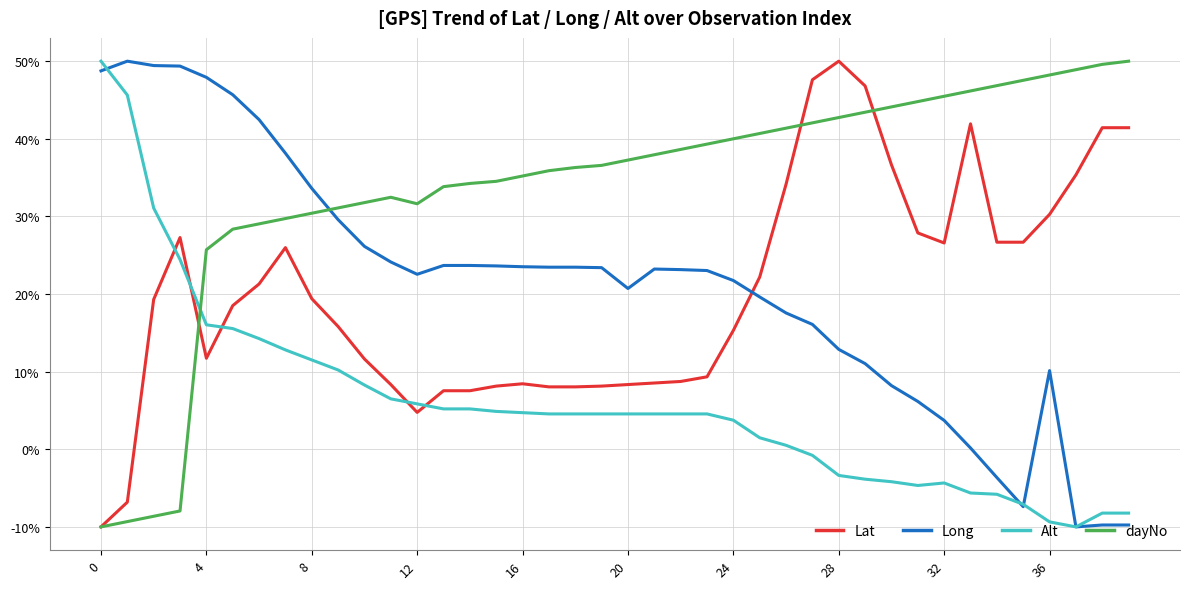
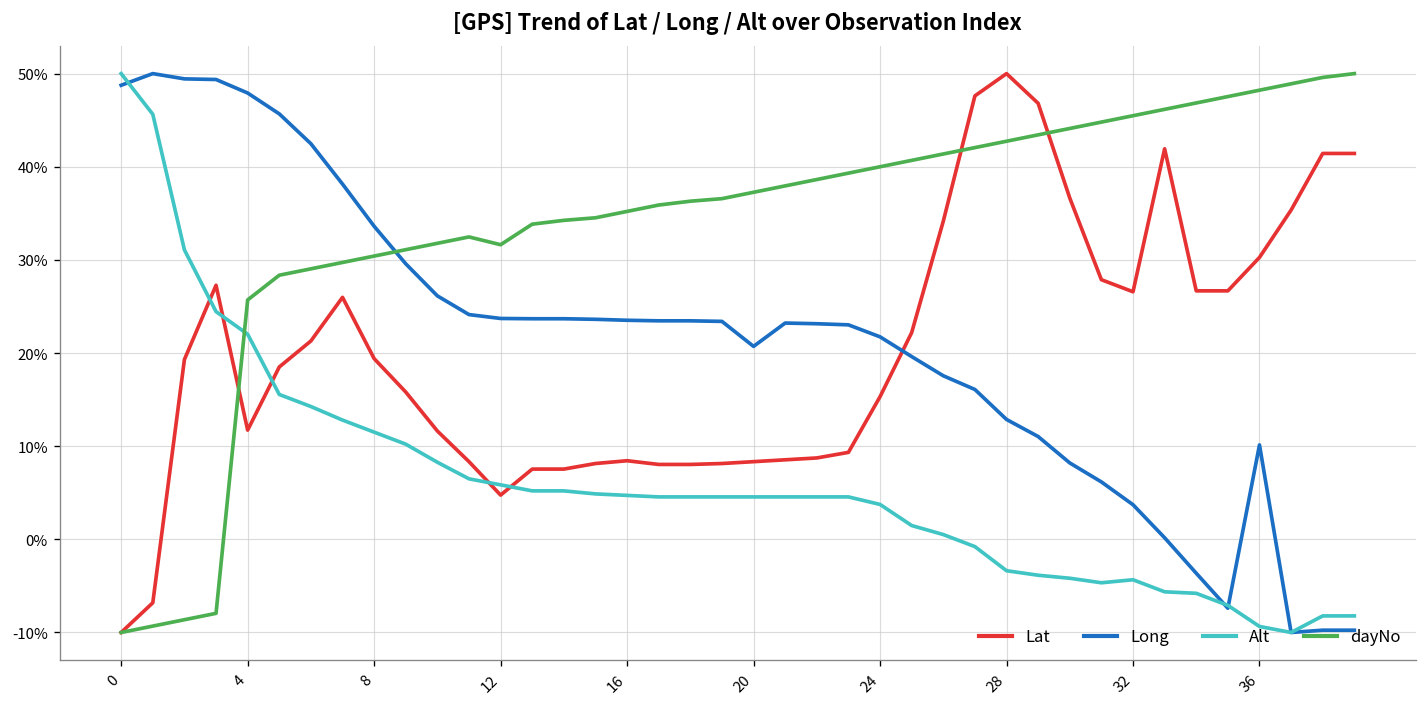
Alt, 4: 16% -> 22%
Long, 12: 23% -> 24%
